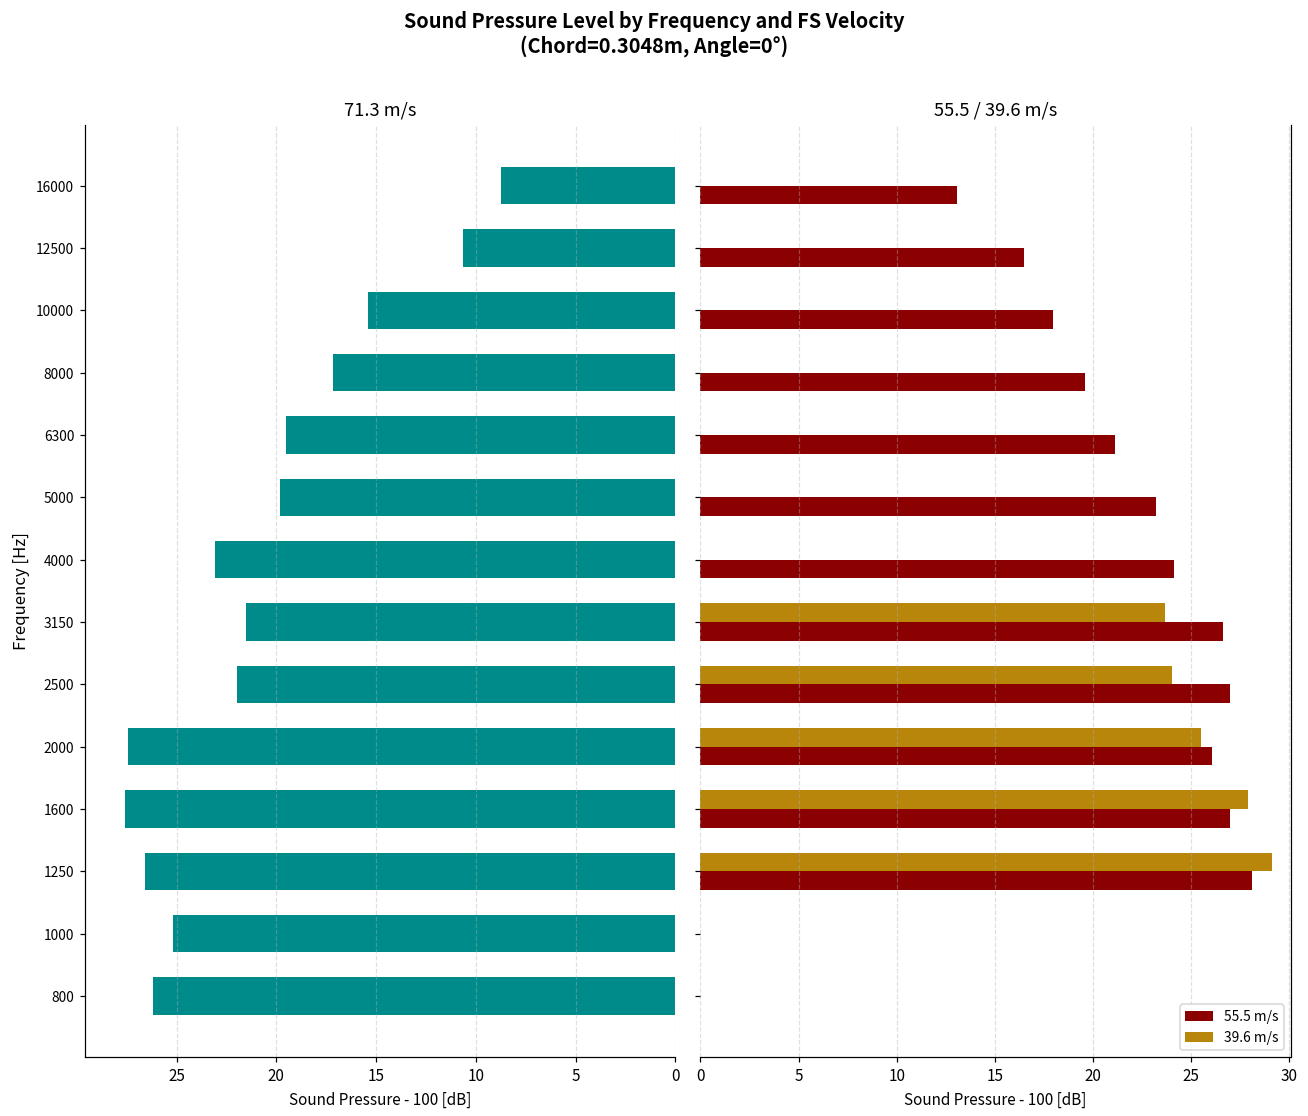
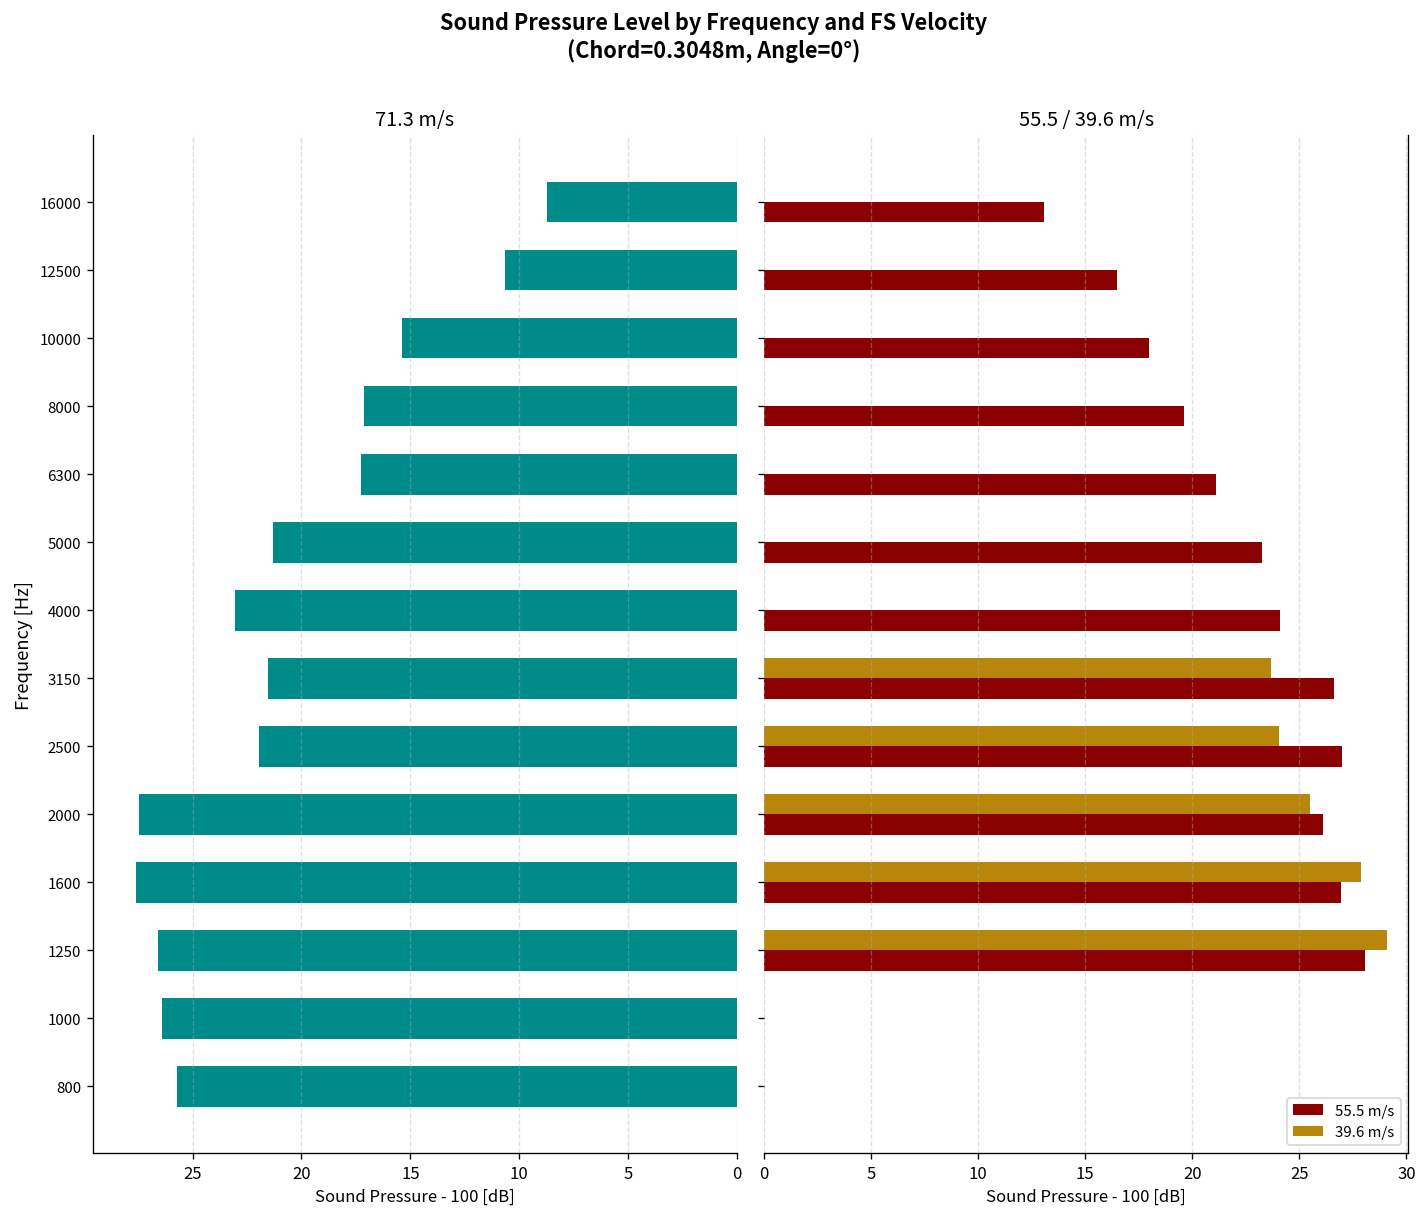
71.3 m/s, 6300: 19.5 -> 17.3
71.3 m/s, 5000: 19.8 -> 21.3
71.3 m/s, 1000: 25.2 -> 26.4
71.3 m/s, 800: 26.2 -> 25.7
